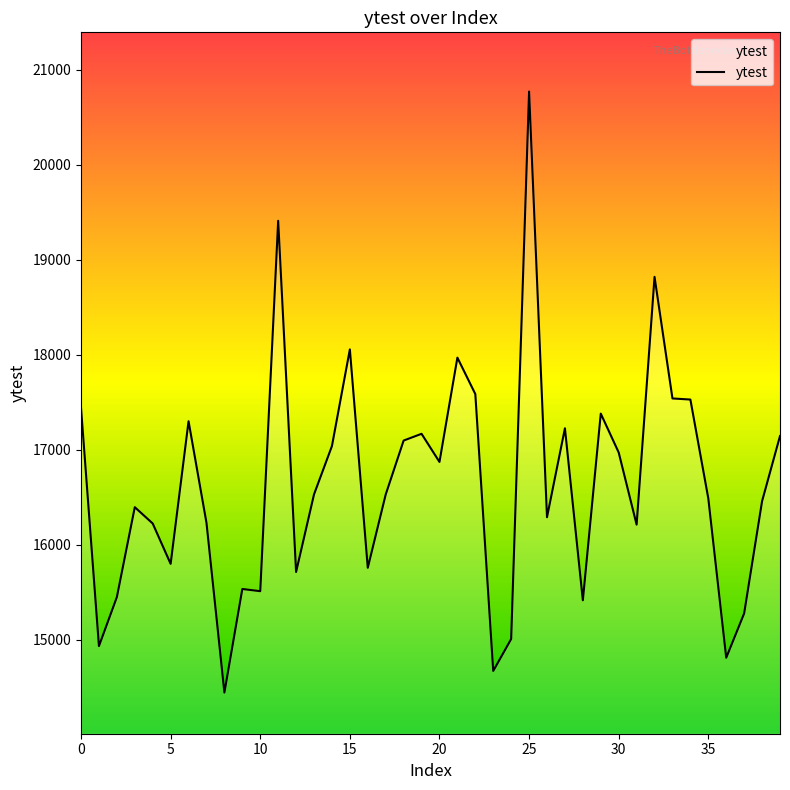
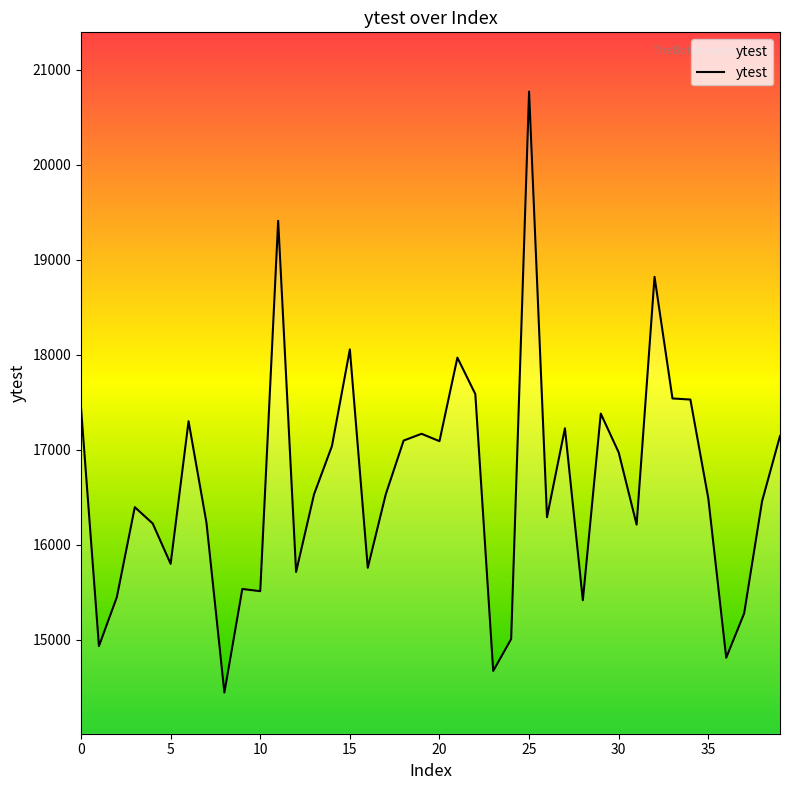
20: 16900 -> 17100
